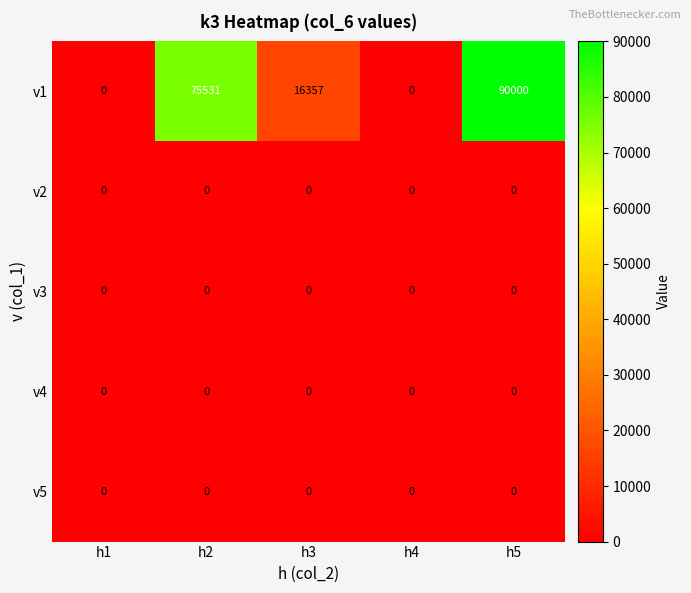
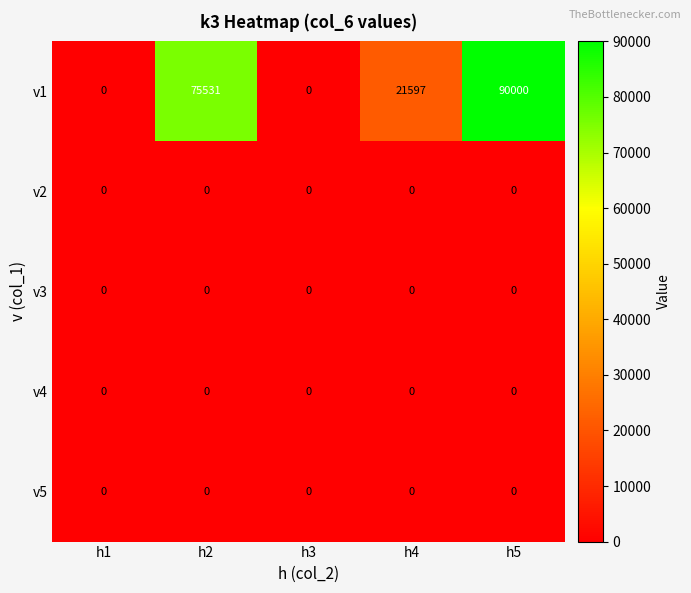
v1, h3: 16357 -> 0
v1, h4: 0 -> 21597
